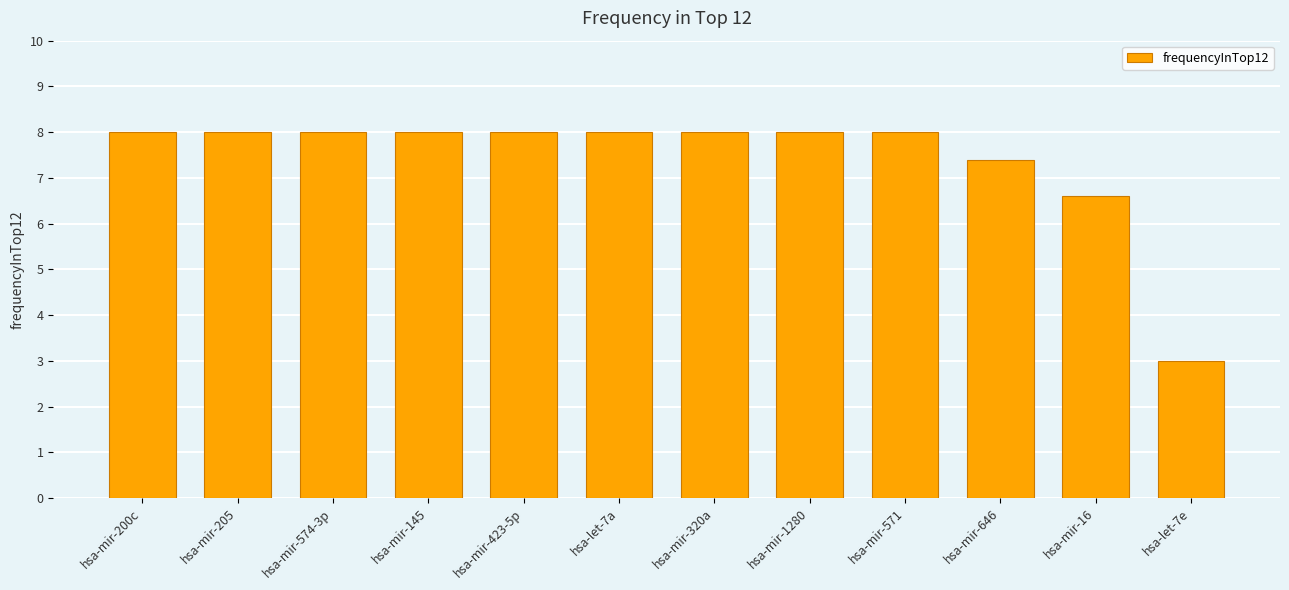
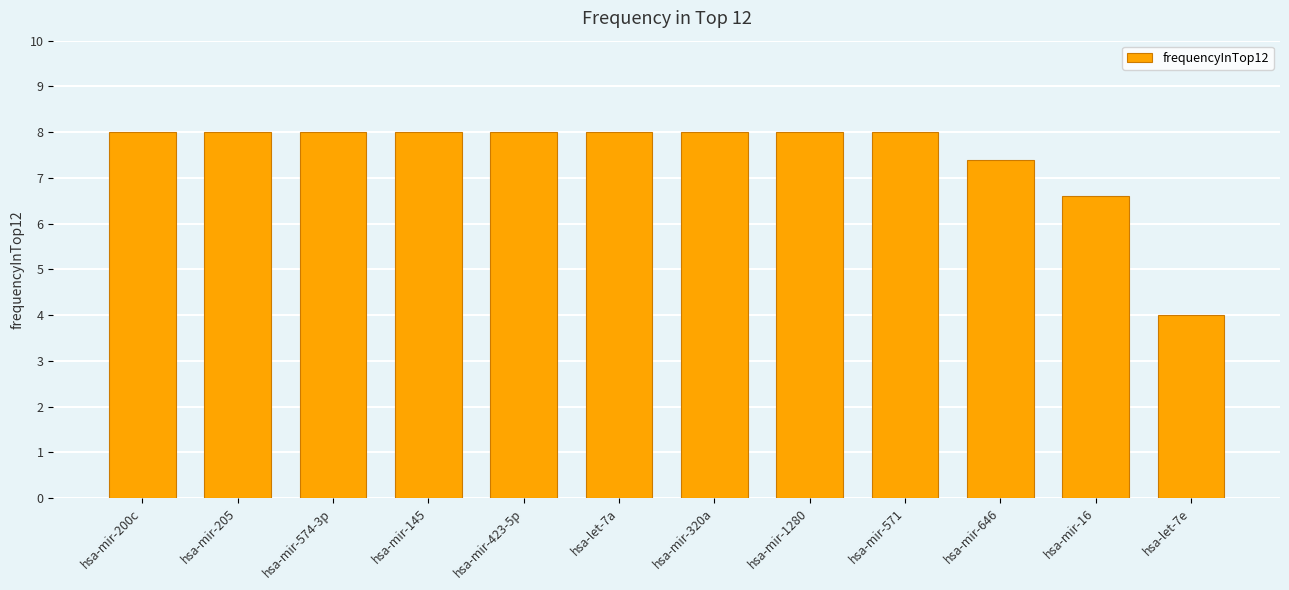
hsa-let-7e: 3 -> 4
